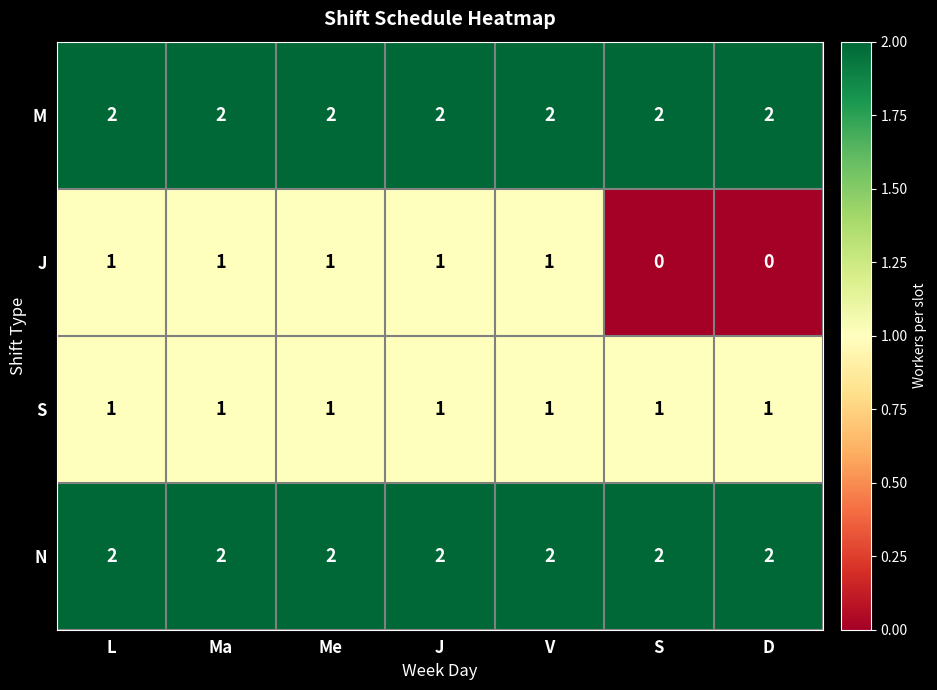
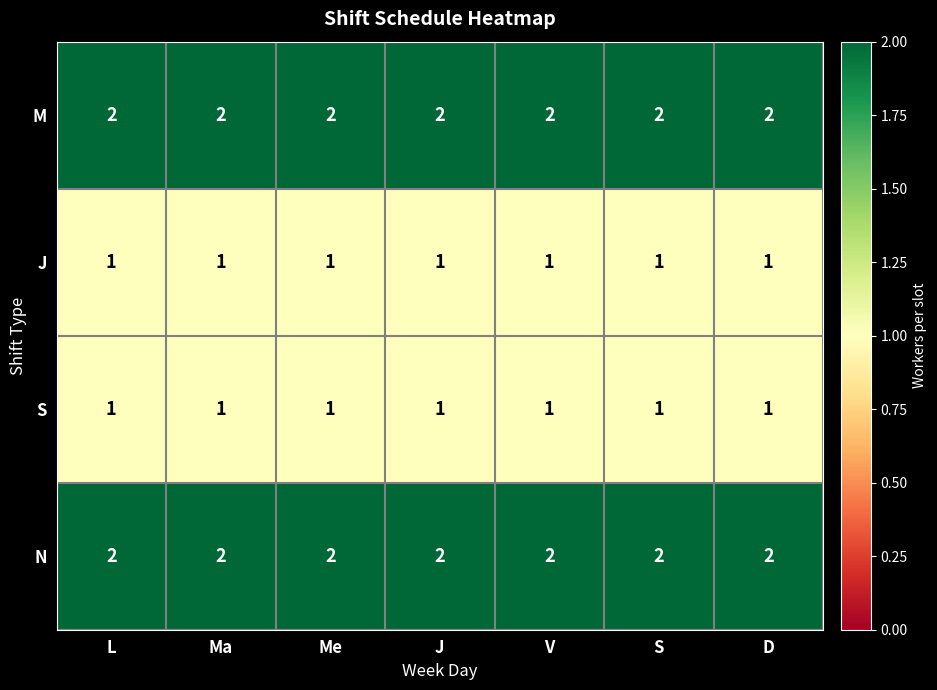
J, S: 0 -> 1
J, D: 0 -> 1
